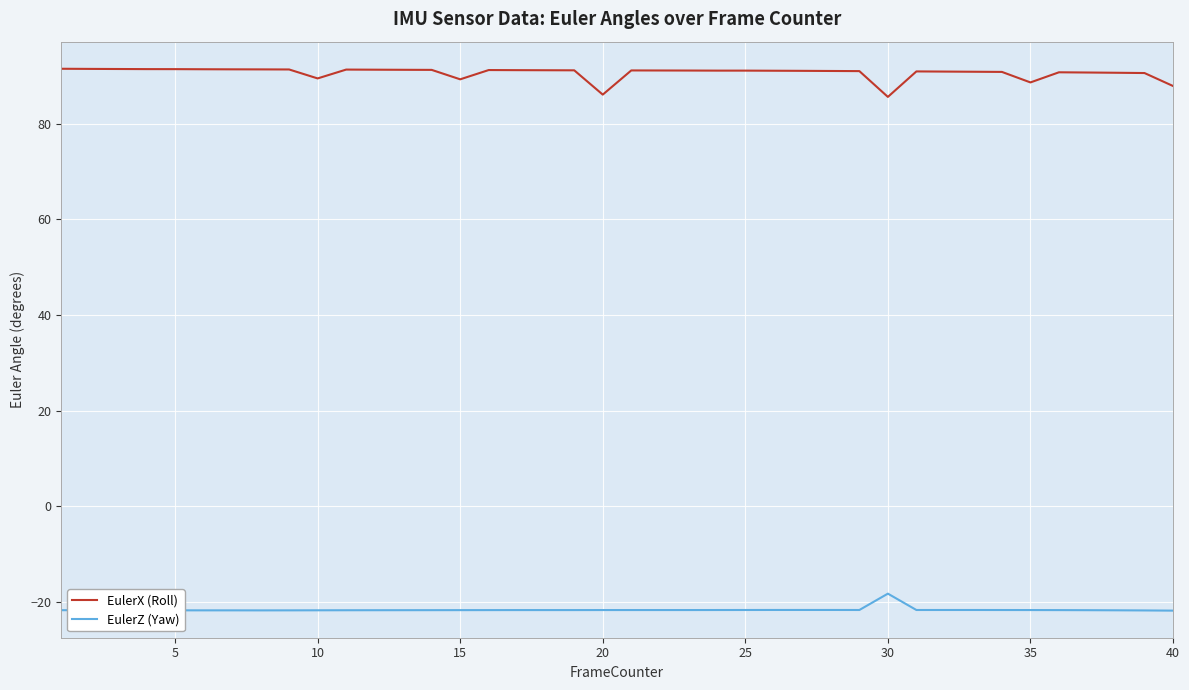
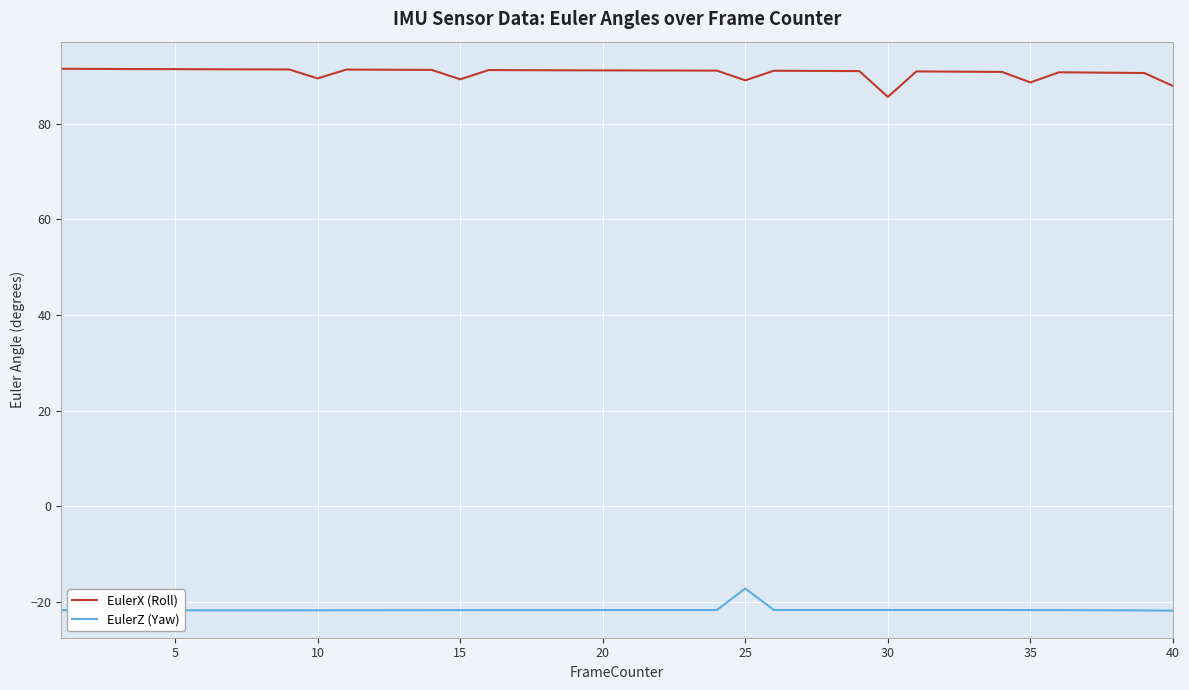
EulerX (Roll), 20: 86 -> 91
EulerX (Roll), 25: 91 -> 89
EulerZ (Yaw), 25: -22 -> -17
EulerZ (Yaw), 30: -18 -> -22
